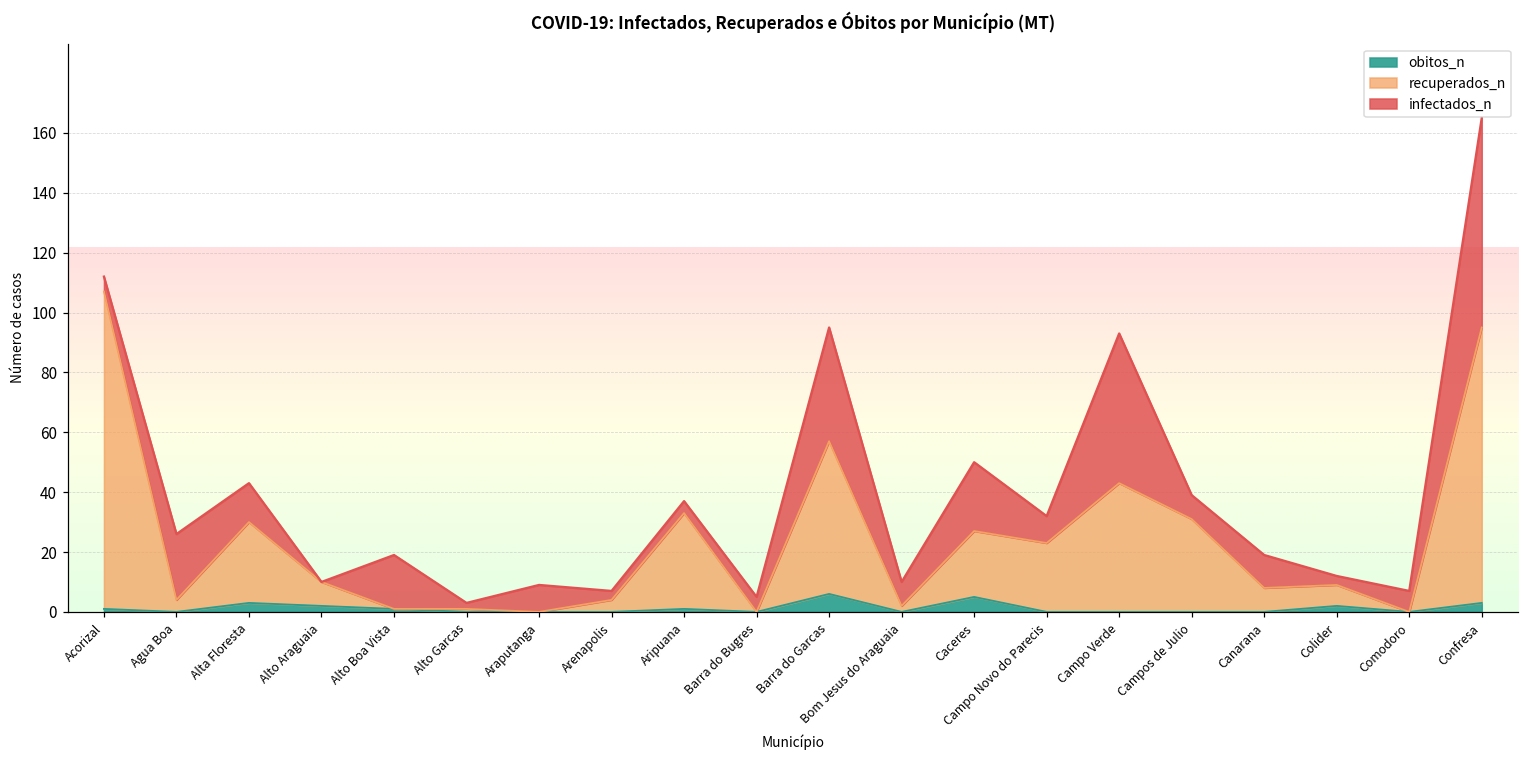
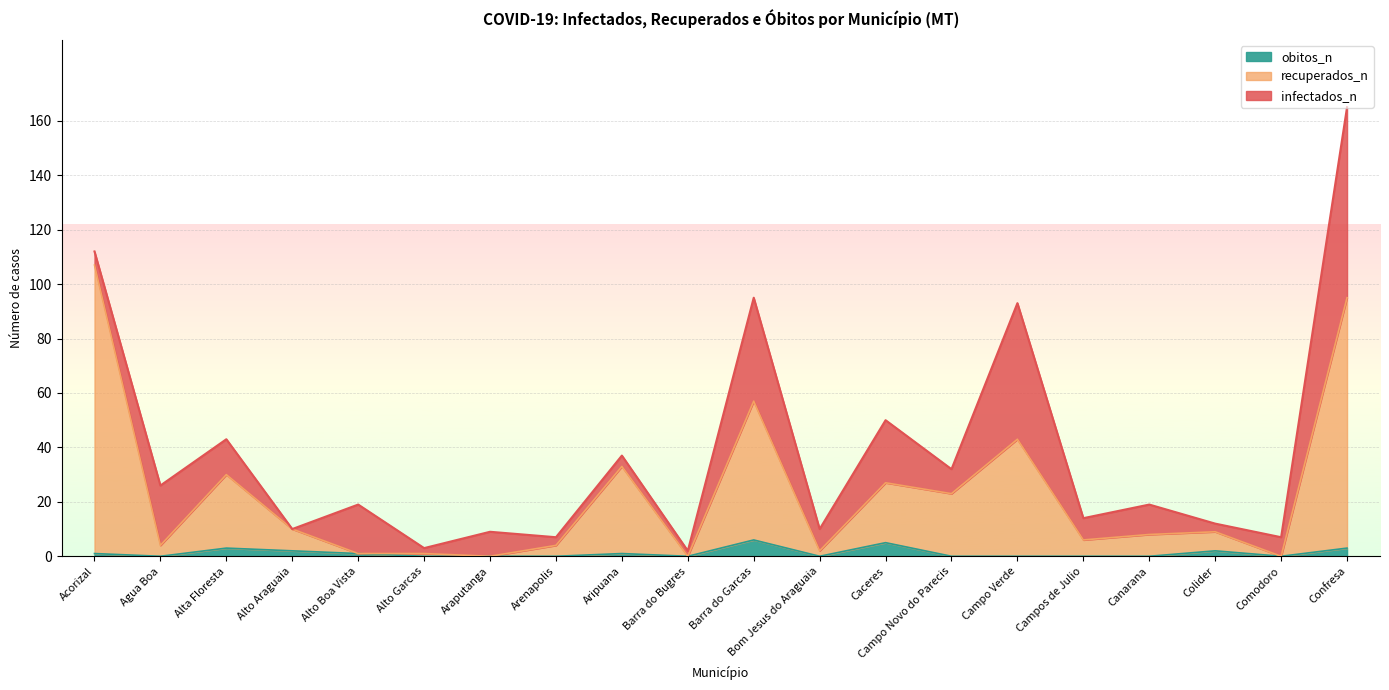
infectados_n, Barra do Bugres: 5 -> 2
recuperados_n, Campos de Julio: 31 -> 6
